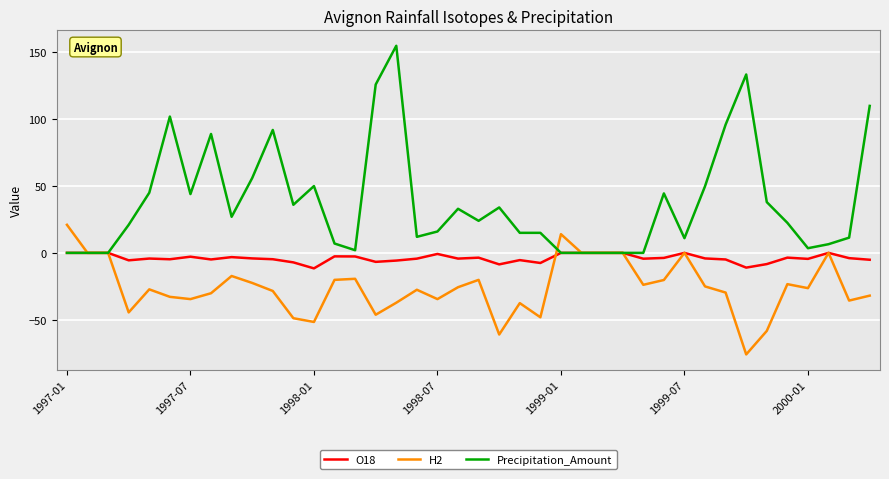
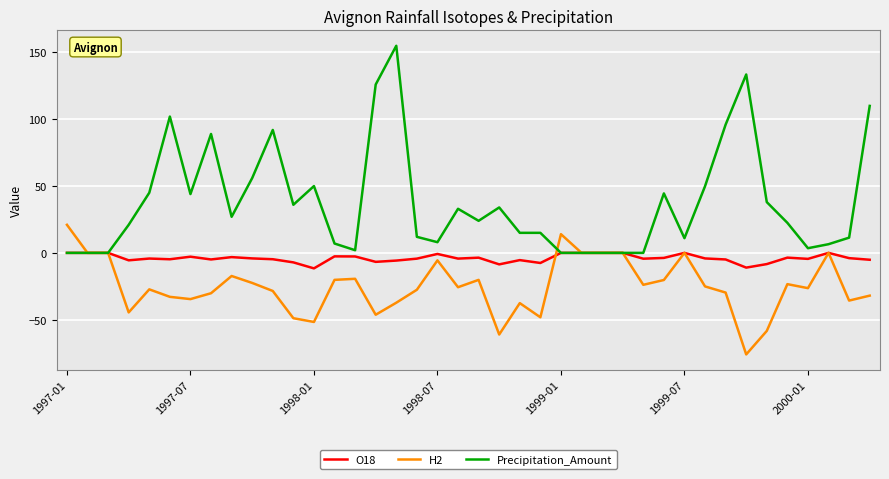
H2, 1998-07: -35 -> -6
Precipitation_Amount, 1998-07: 16 -> 8
